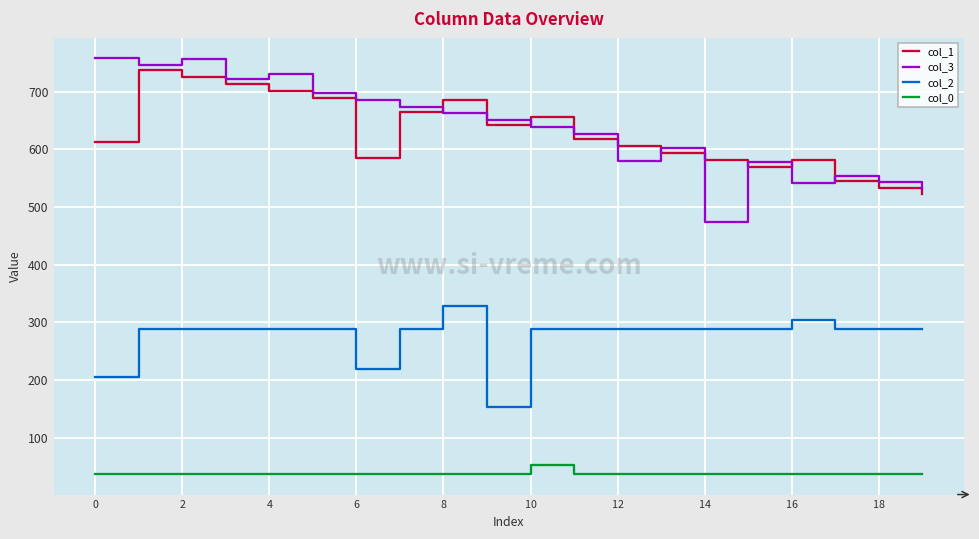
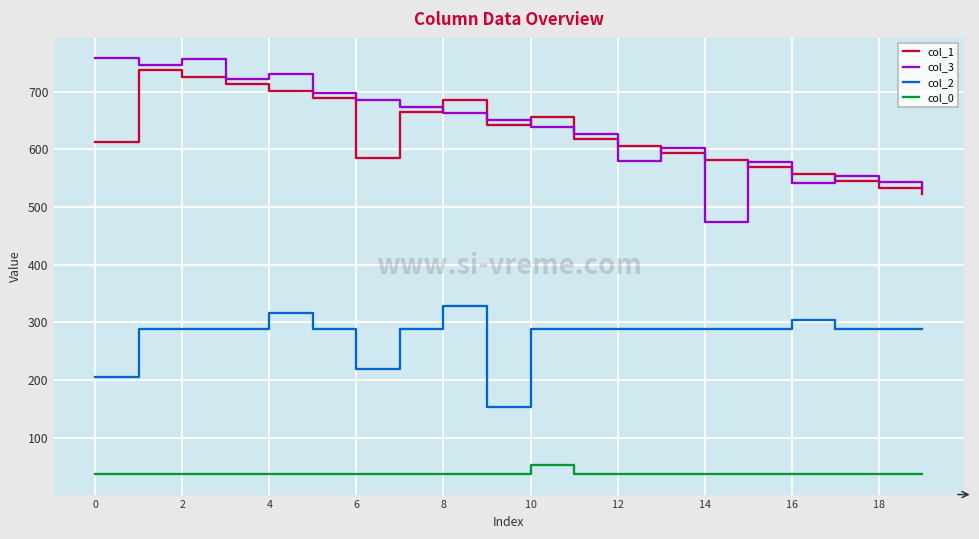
col_2, 4: 290 -> 320
col_1, 16: 580 -> 560
